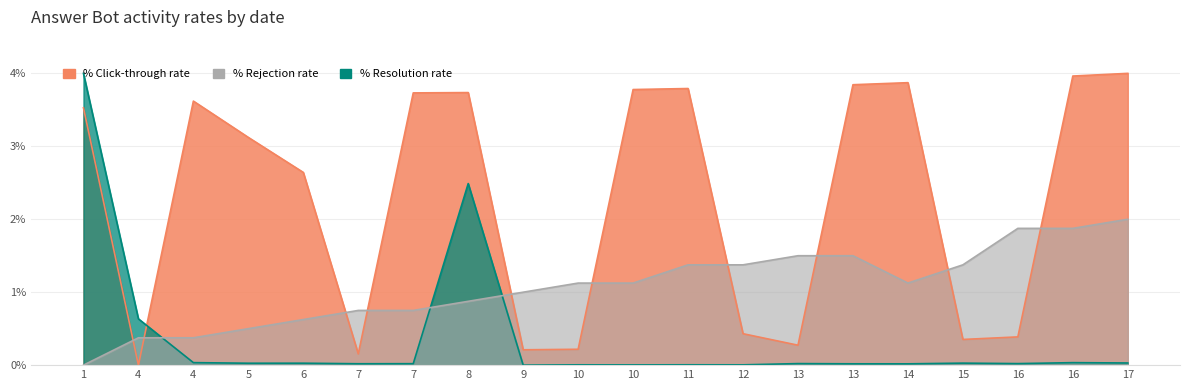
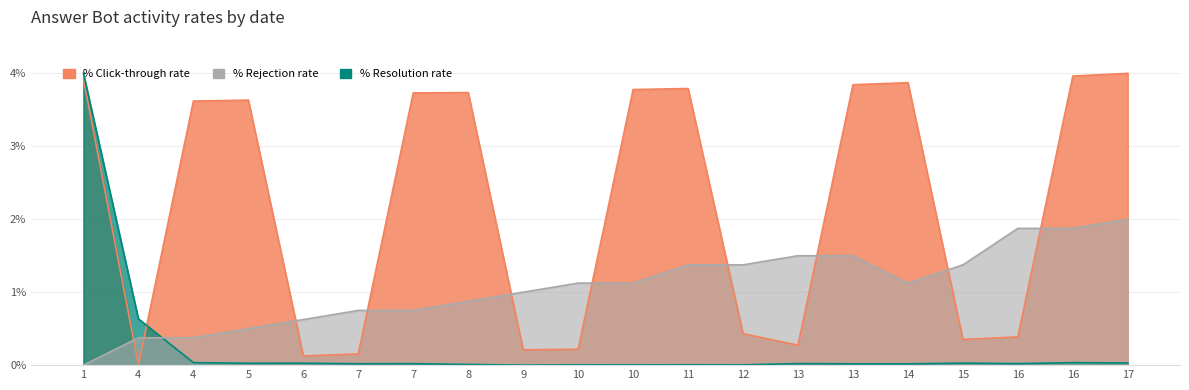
% Click-through rate, 1: 3.5% -> 3.9%
% Click-through rate, 5: 3.1% -> 3.6%
% Click-through rate, 6: 2.6% -> 0.1%
% Resolution rate, 8: 2.5% -> 0.0%
